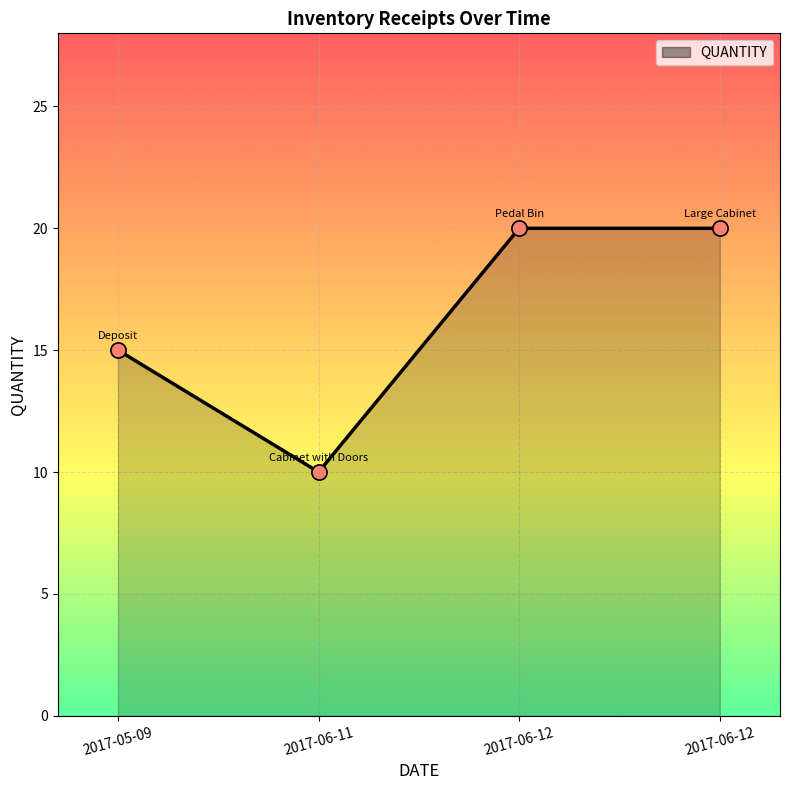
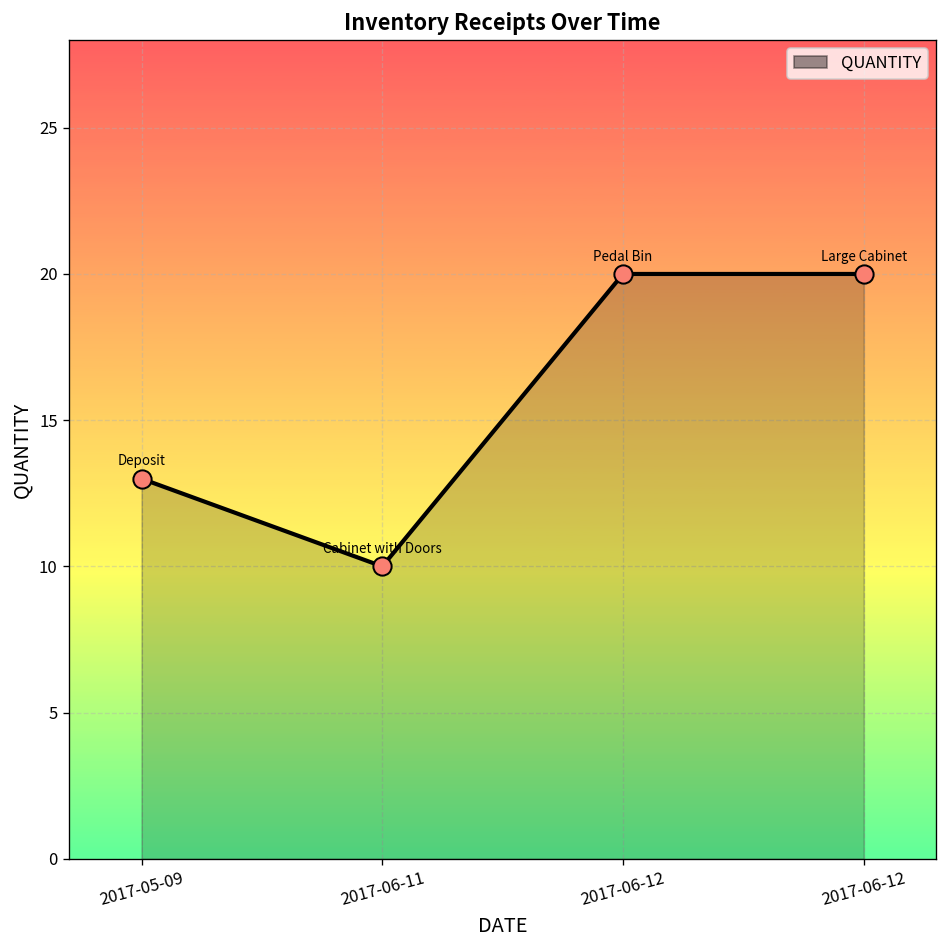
2017-05-09: 15 -> 13
